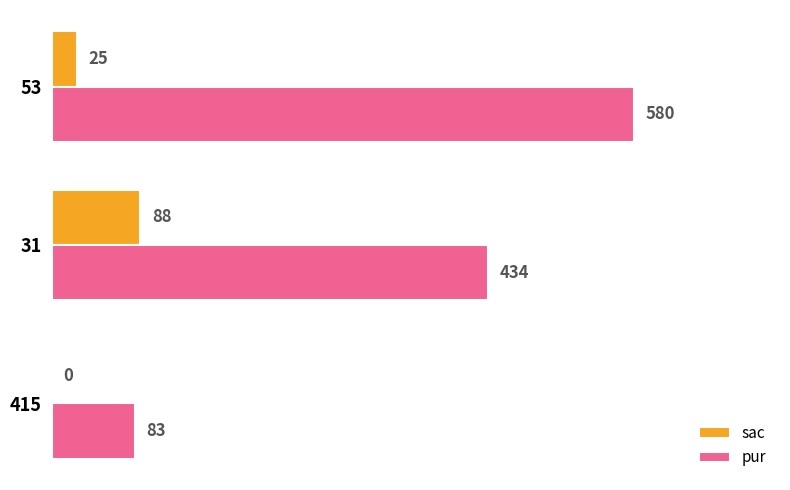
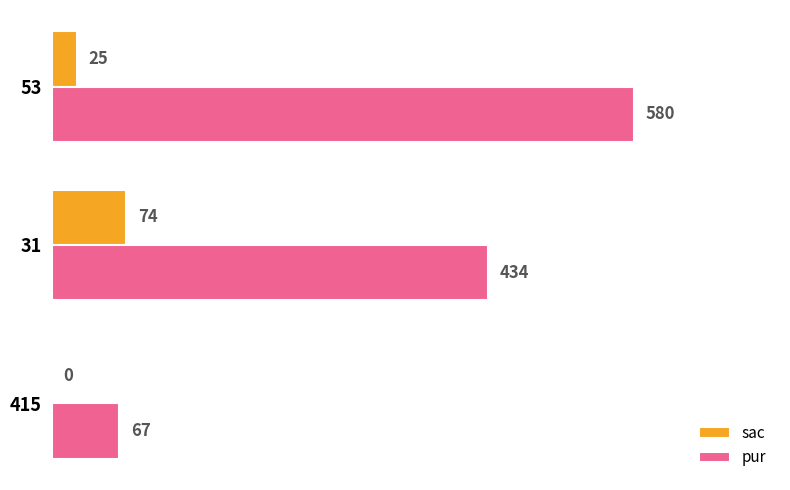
sac, 31: 88 -> 74
pur, 415: 83 -> 67
